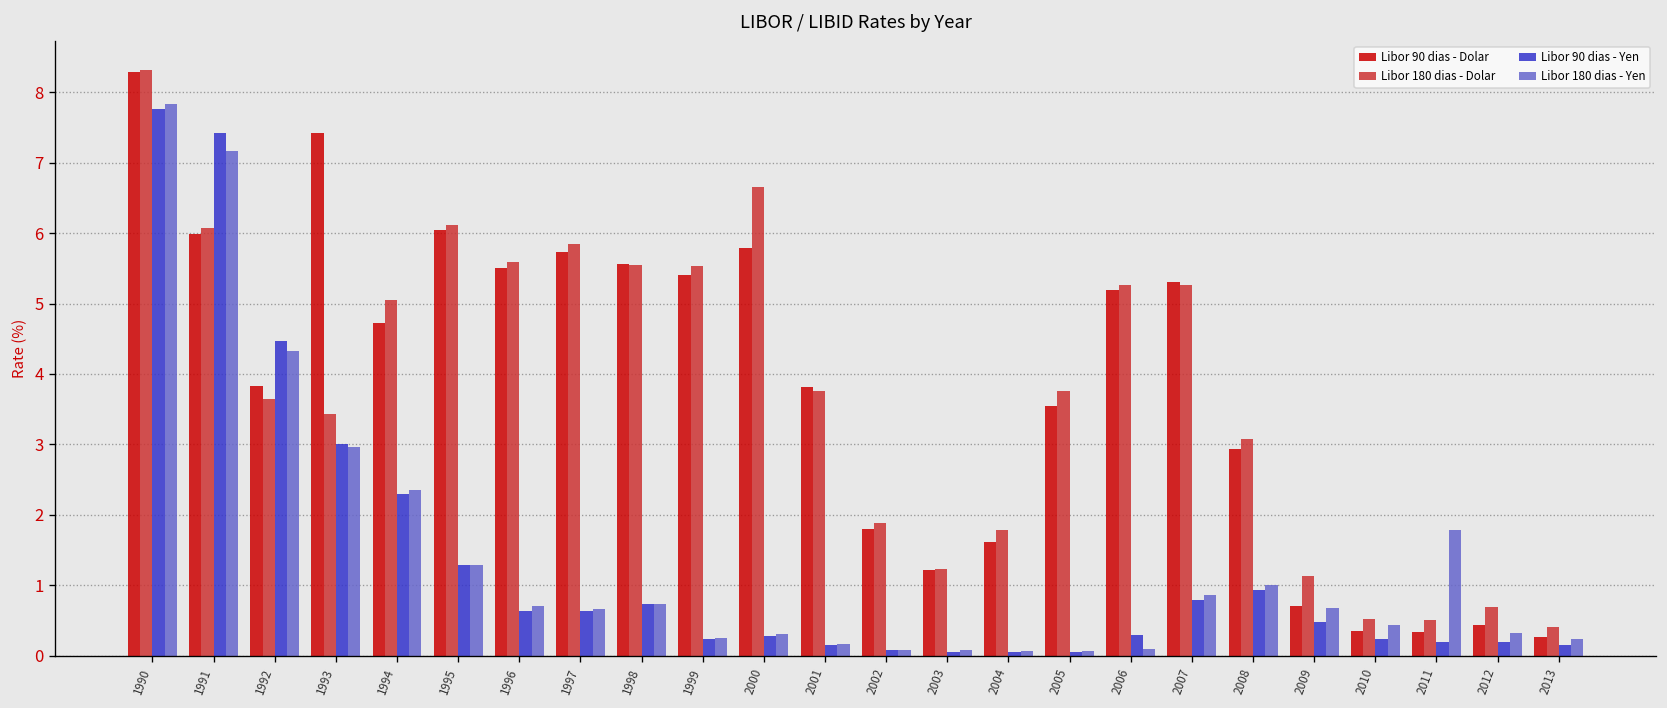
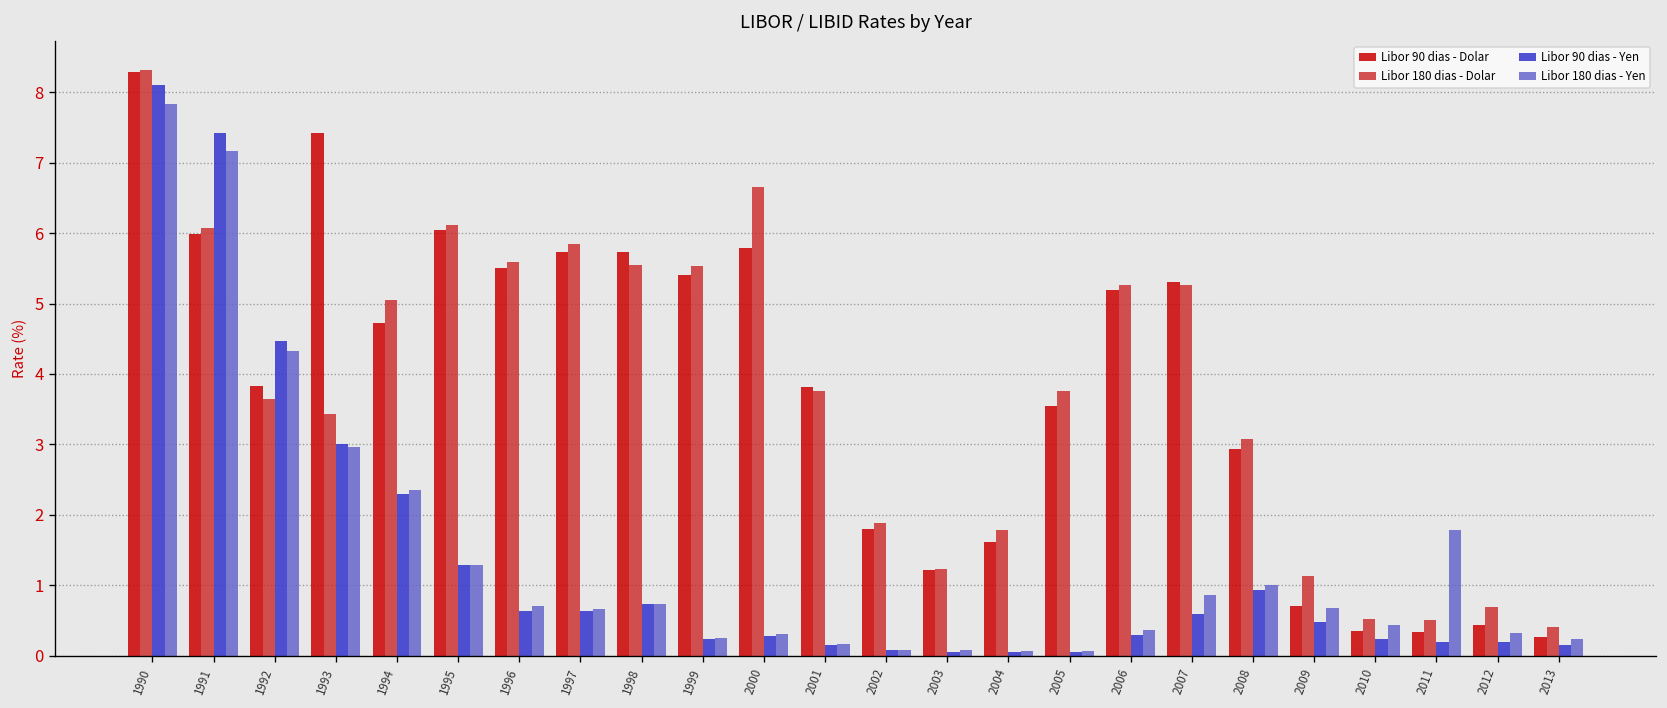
Libor 90 dias - Yen, 1990: 7.8 -> 8.1
Libor 90 dias - Dolar, 1998: 5.6 -> 5.7
Libor 180 dias - Yen, 2006: 0.1 -> 0.4
Libor 90 dias - Yen, 2007: 0.8 -> 0.6
